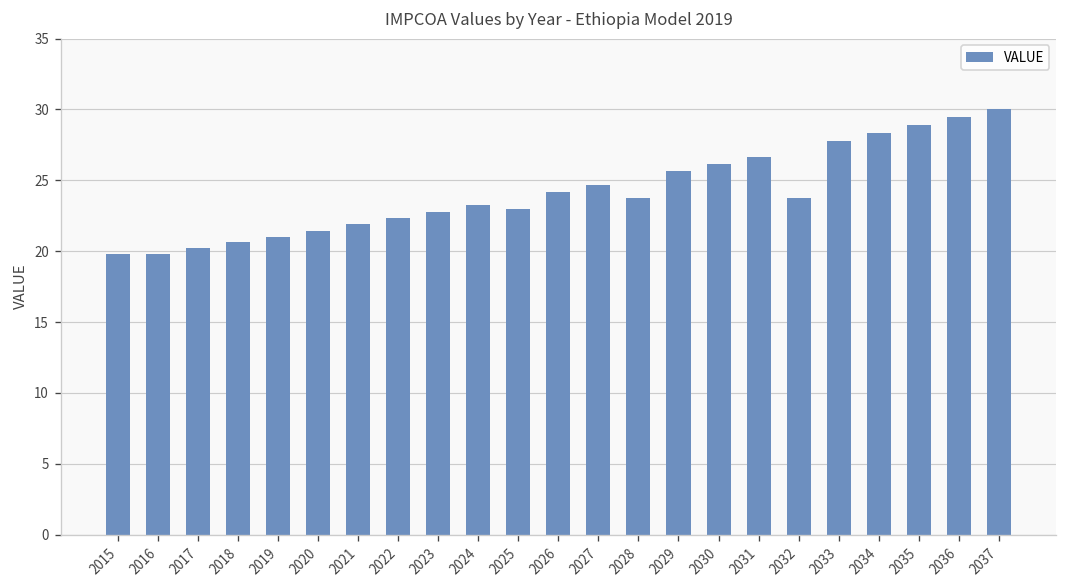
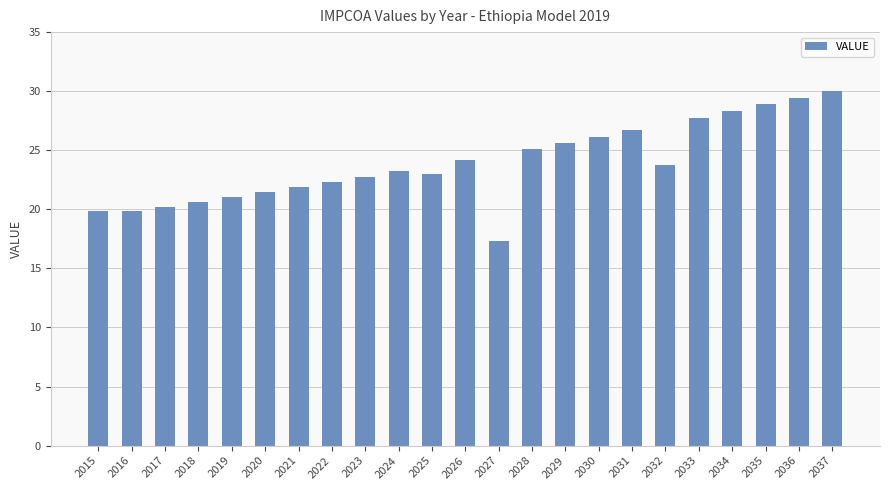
2027: 24.6 -> 17.3
2028: 23.8 -> 25.1
